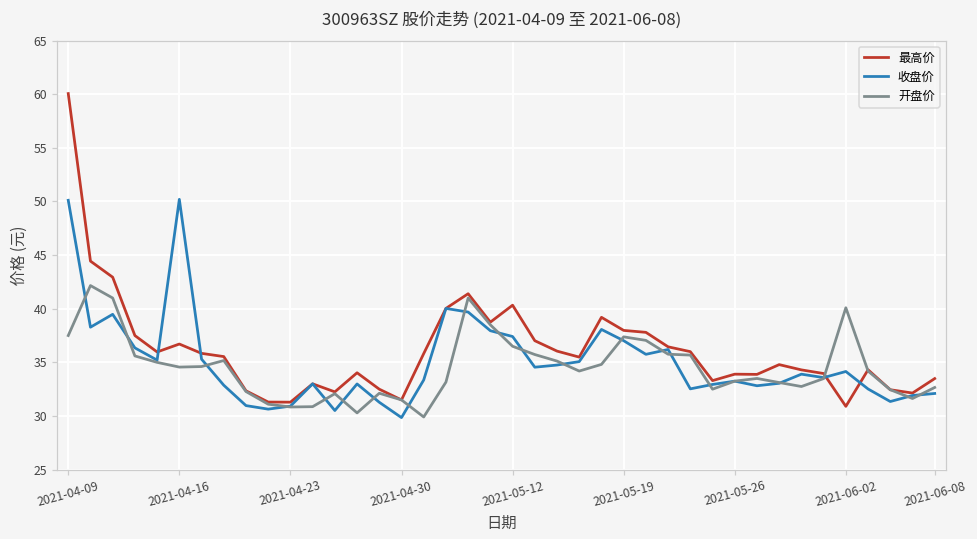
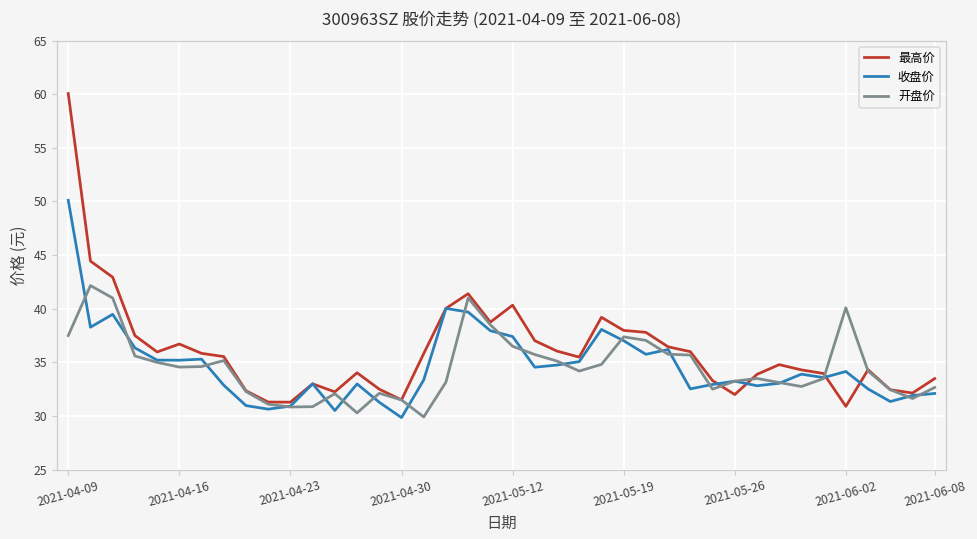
收盘价, 2021-04-16: 50 -> 35
最高价, 2021-05-26: 34 -> 32
